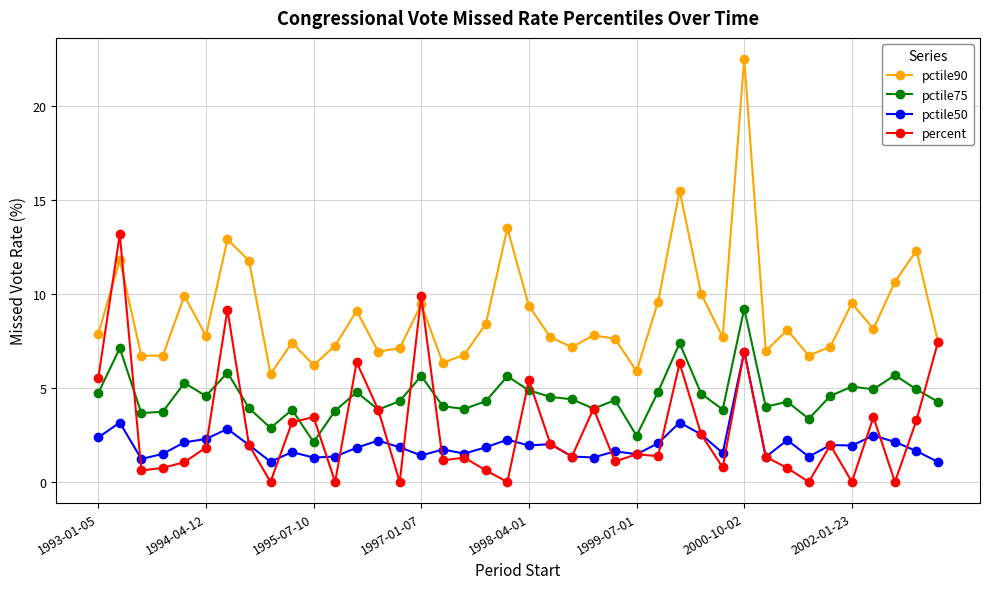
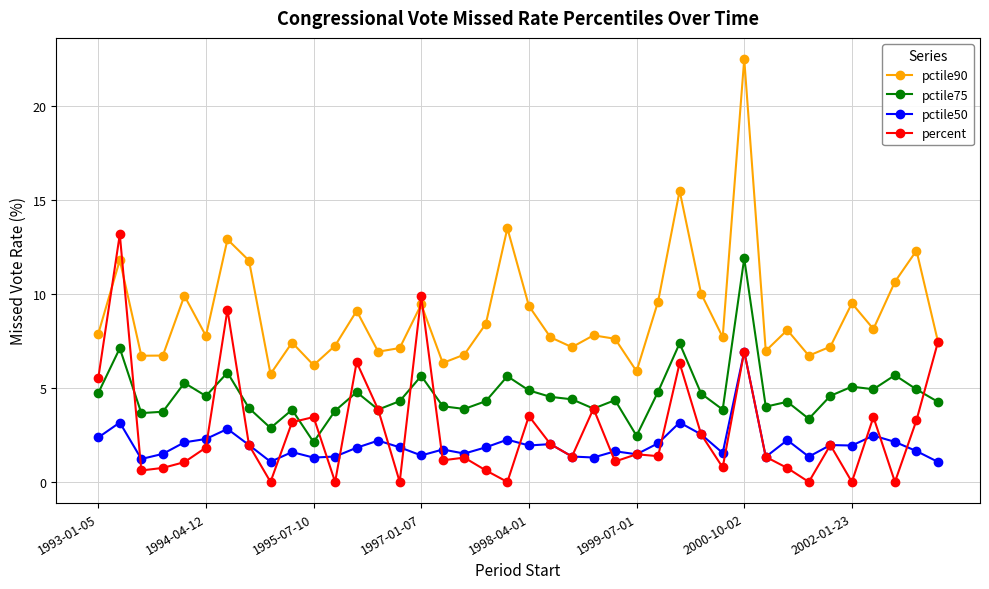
percent, 1998-04-01: 5.4 -> 3.5
pctile75, 2000-10-02: 9.2 -> 11.9
